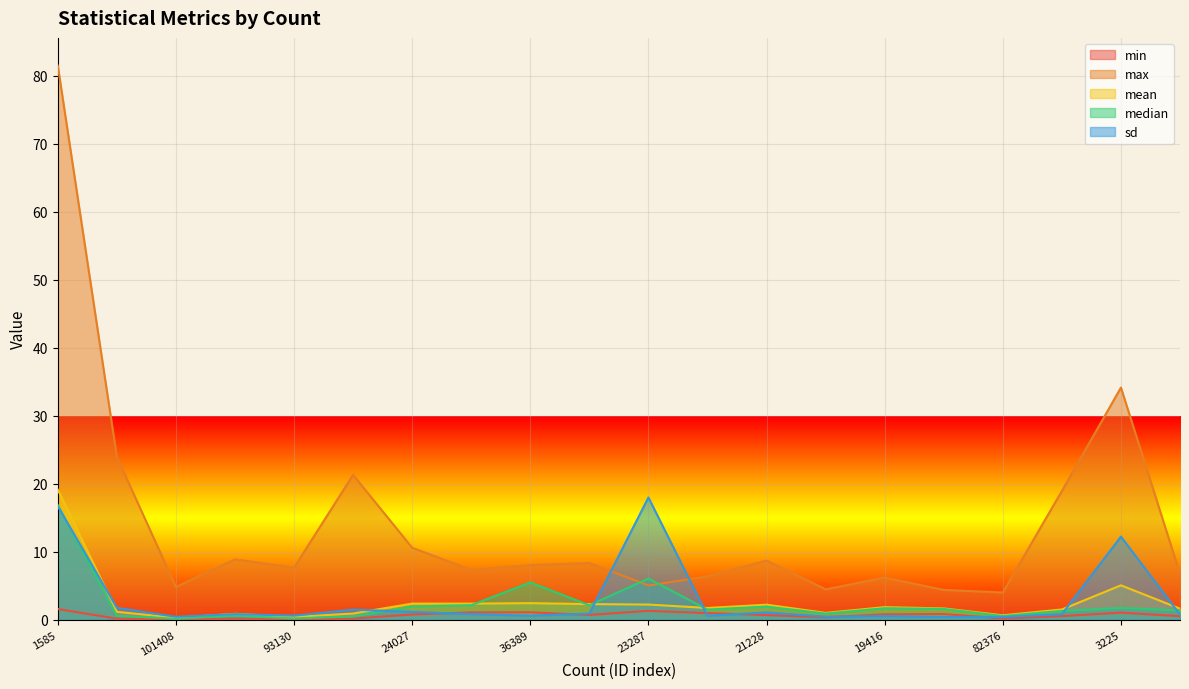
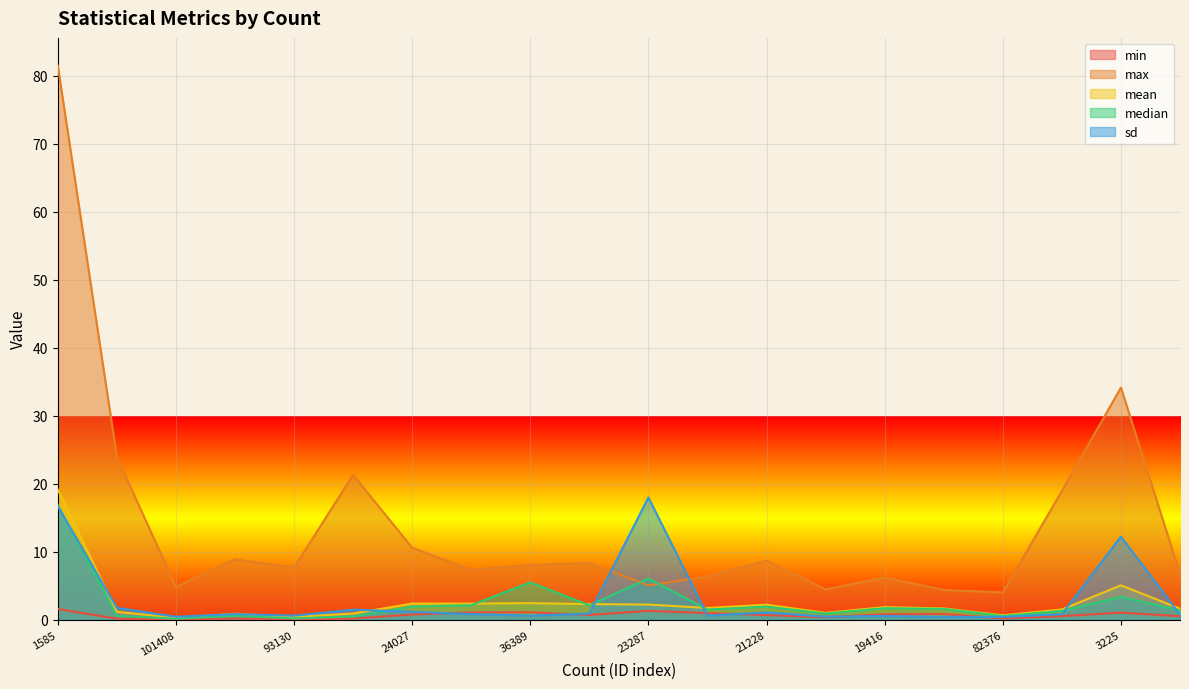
median, 3225: 2 -> 3
